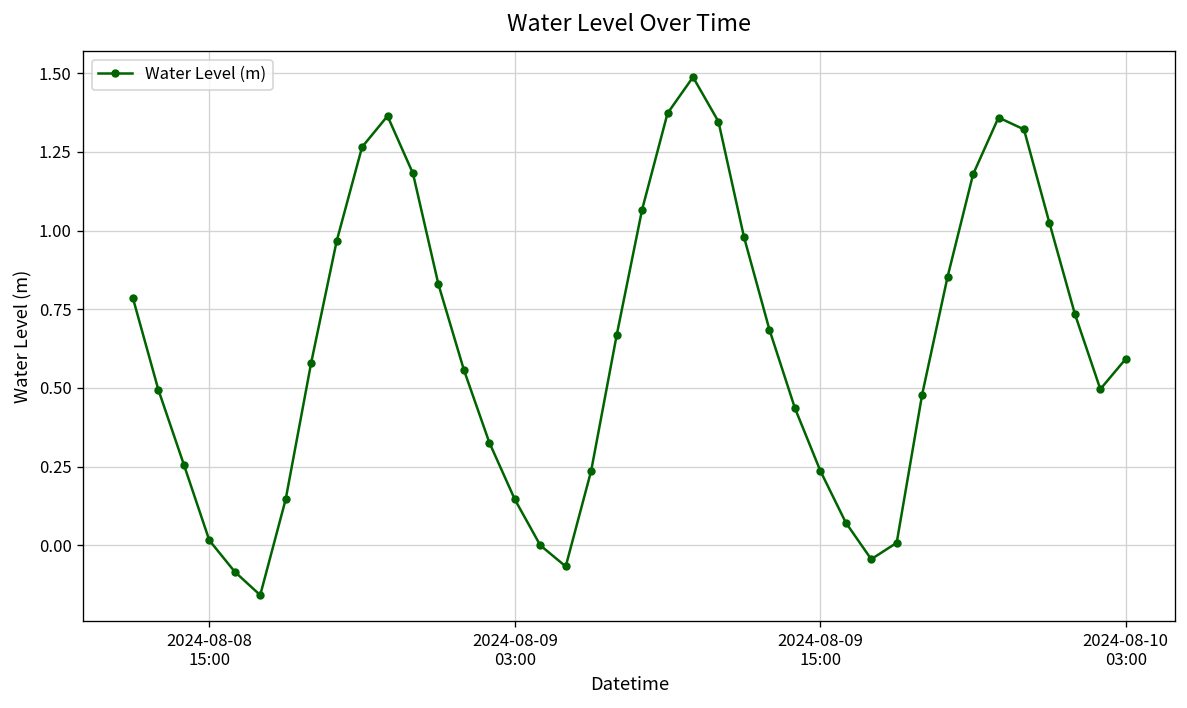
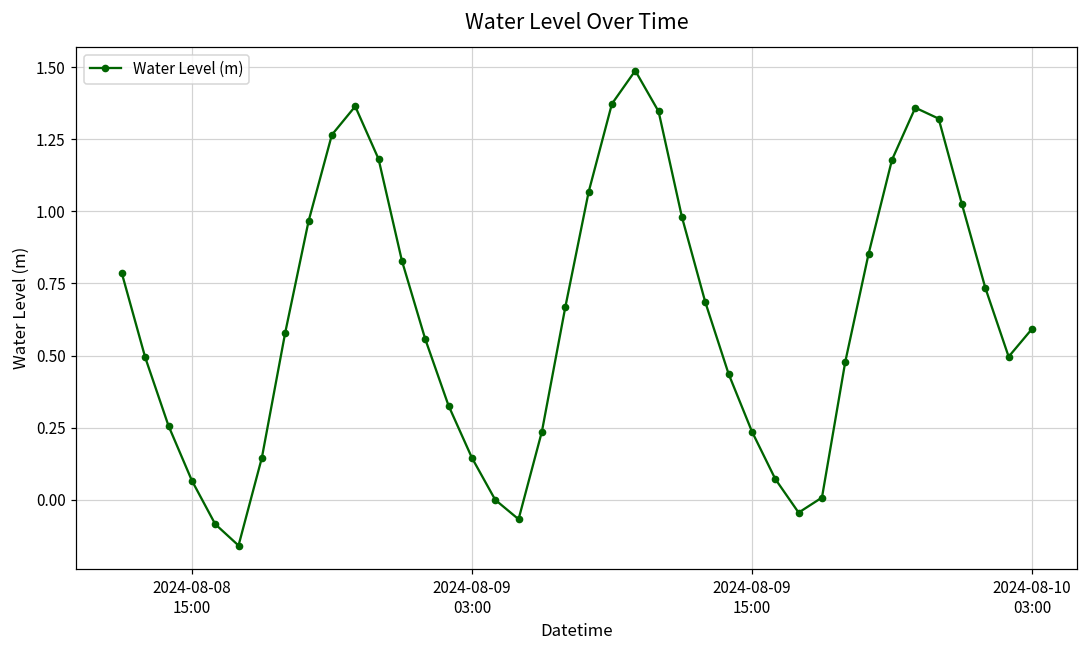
2024-08-08 15:00: 0.02 -> 0.07
